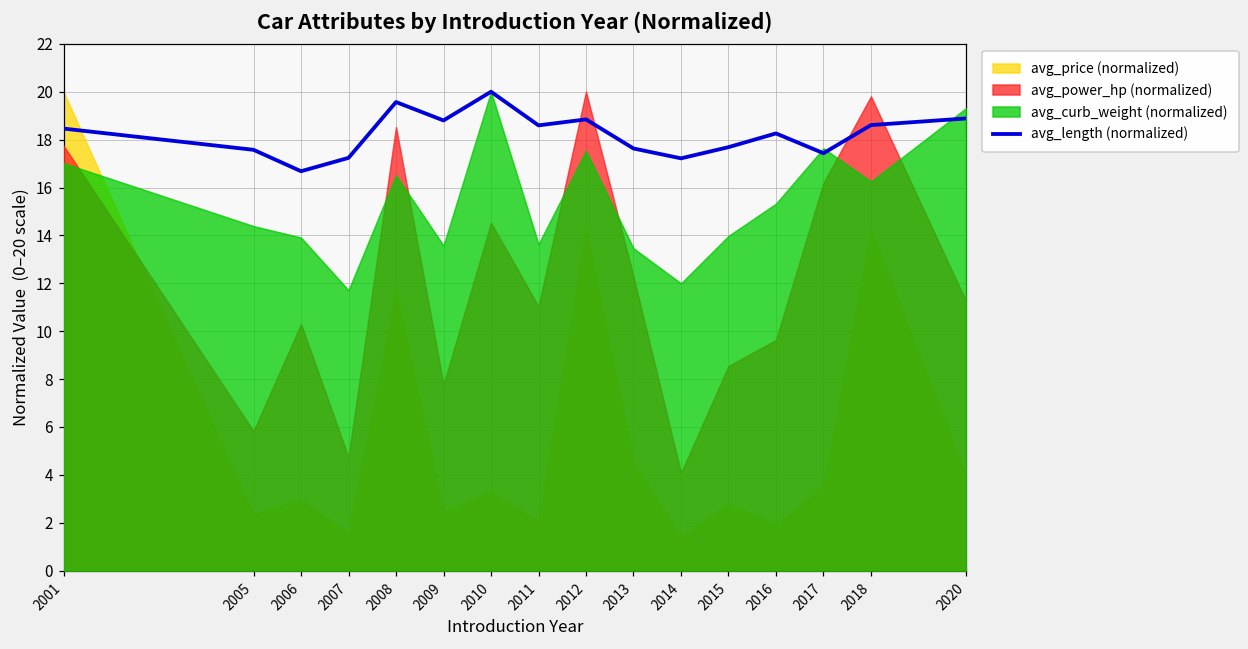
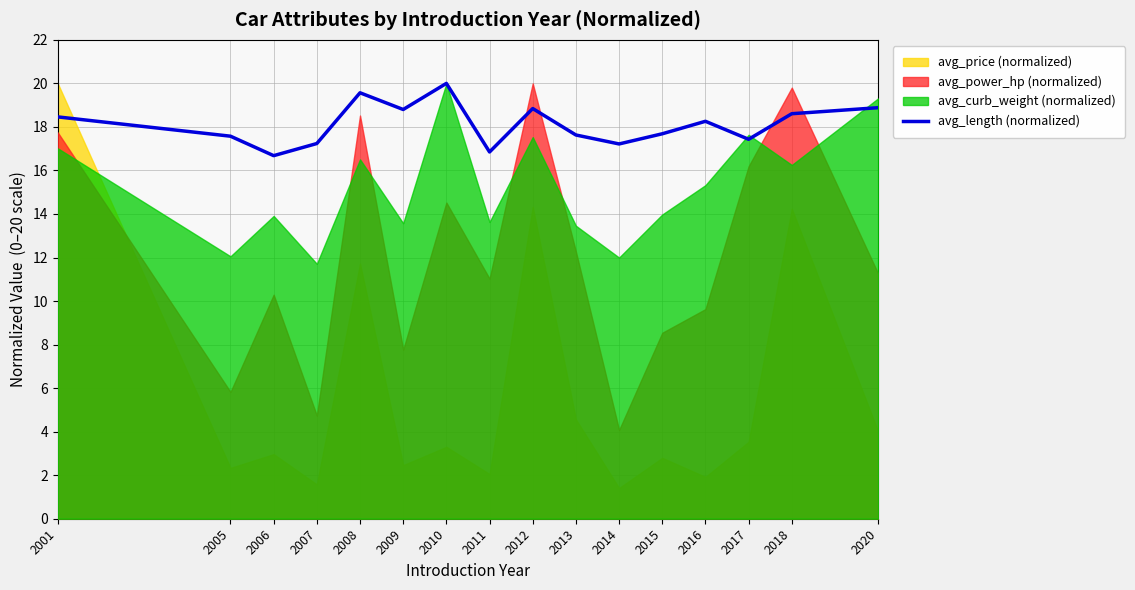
avg_curb_weight (normalized), 2005: 14.4 -> 12.1
avg_length (normalized), 2011: 18.6 -> 16.9
